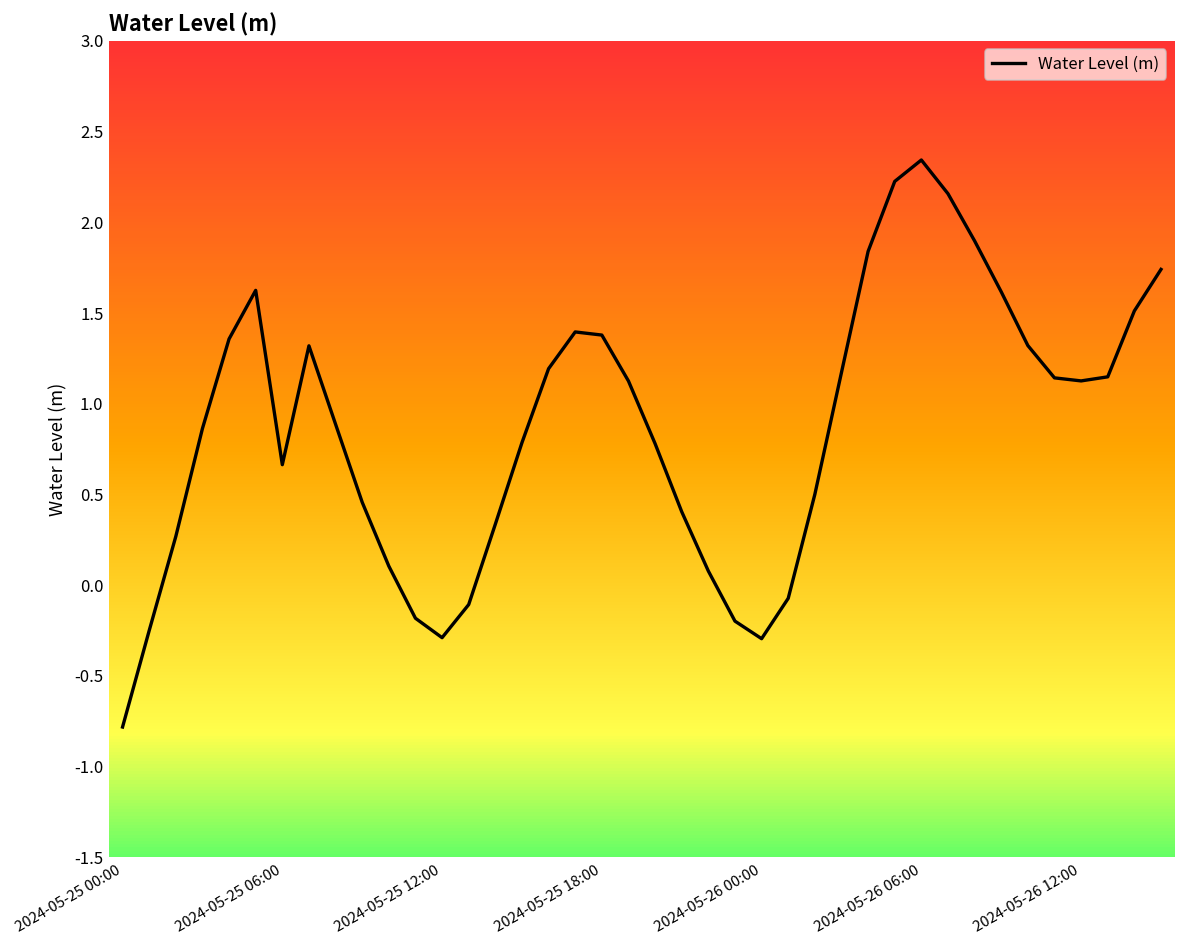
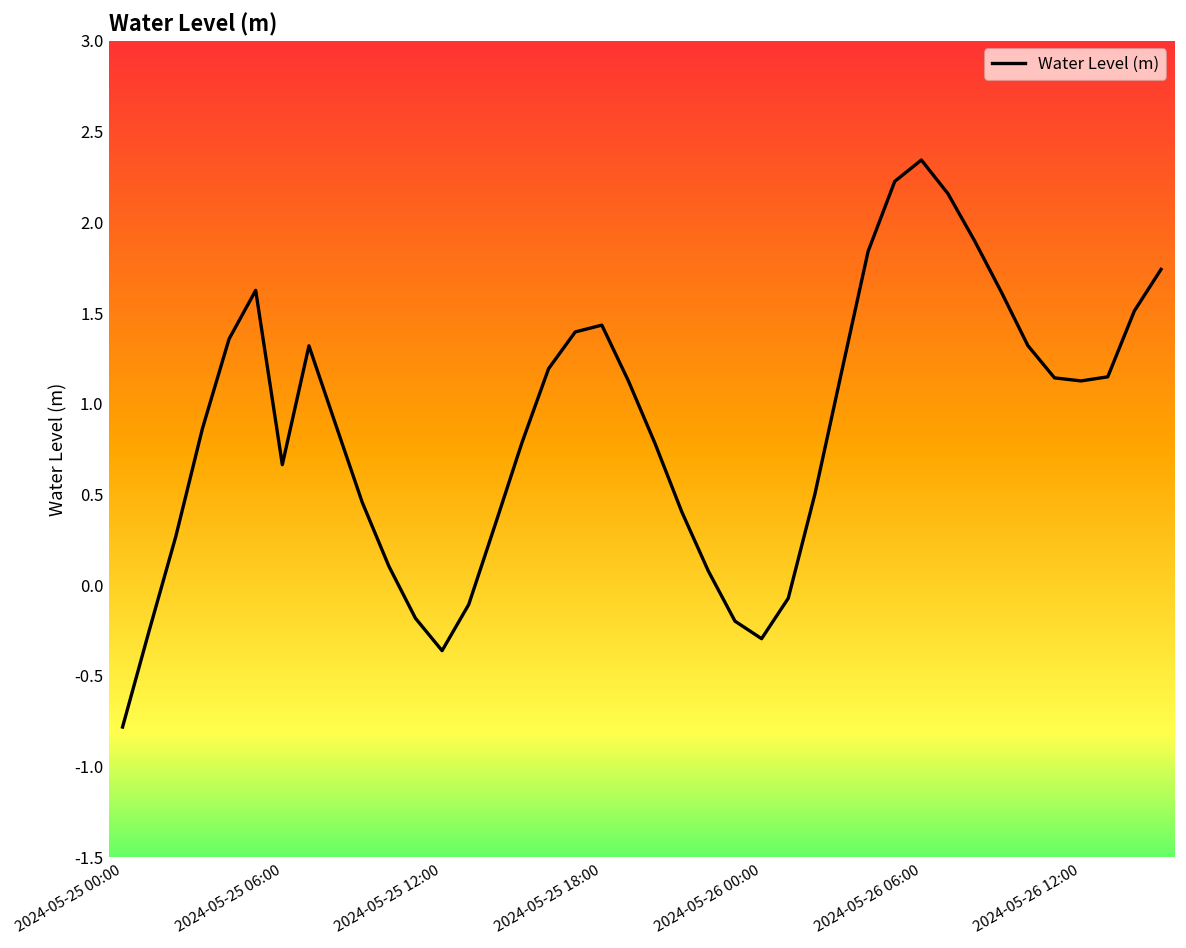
2024-05-25 12:00: -0.29 -> -0.36
2024-05-25 18:00: 1.38 -> 1.43
